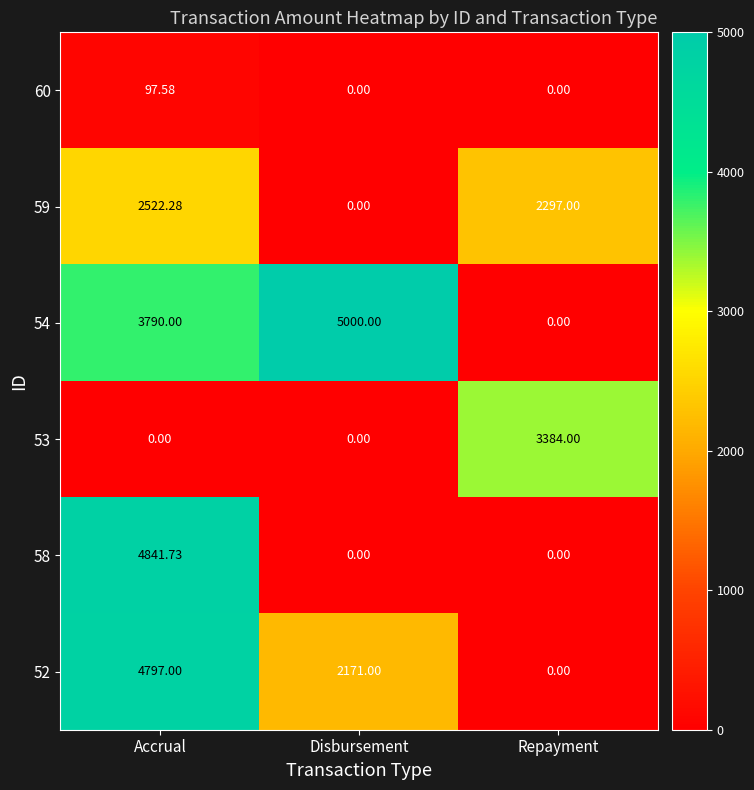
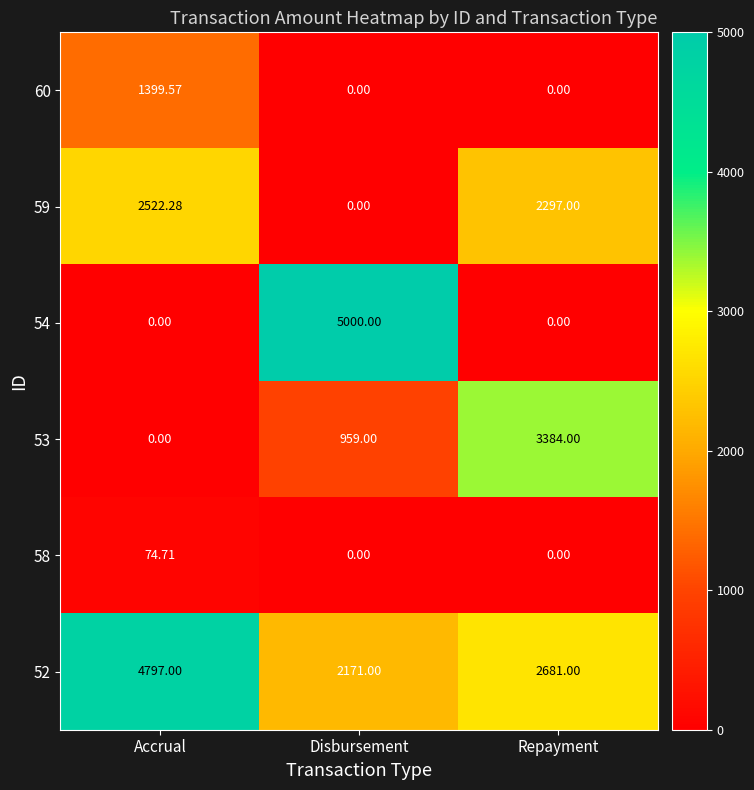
60, Accrual: 97.58 -> 1399.57
54, Accrual: 3790.00 -> 0.00
53, Disbursement: 0.00 -> 959.00
58, Accrual: 4841.73 -> 74.71
52, Repayment: 0.00 -> 2681.00
